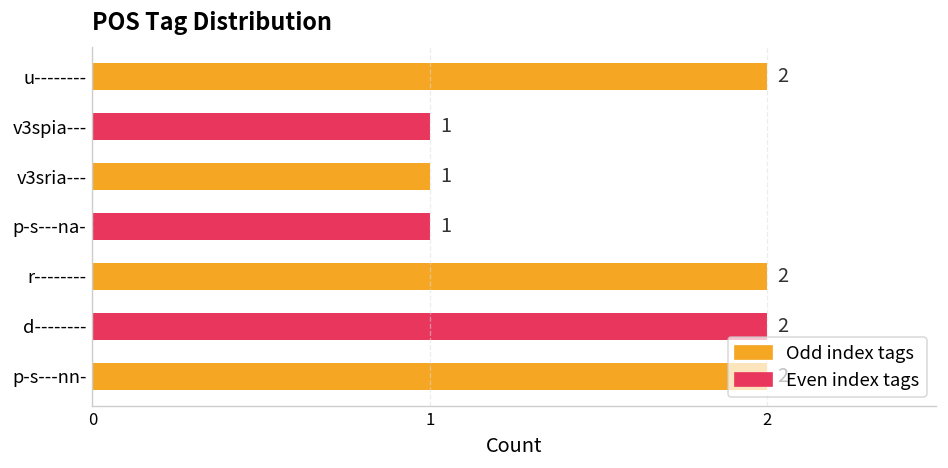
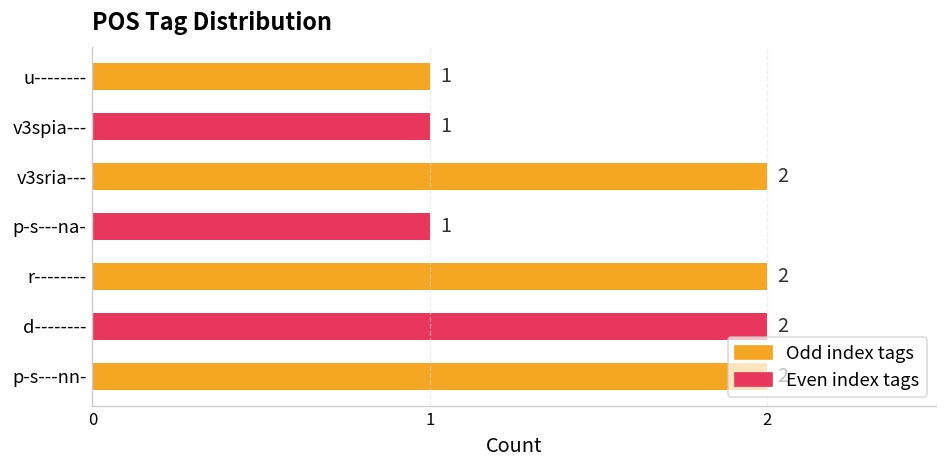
u--------: 2 -> 1
v3sria---: 1 -> 2
